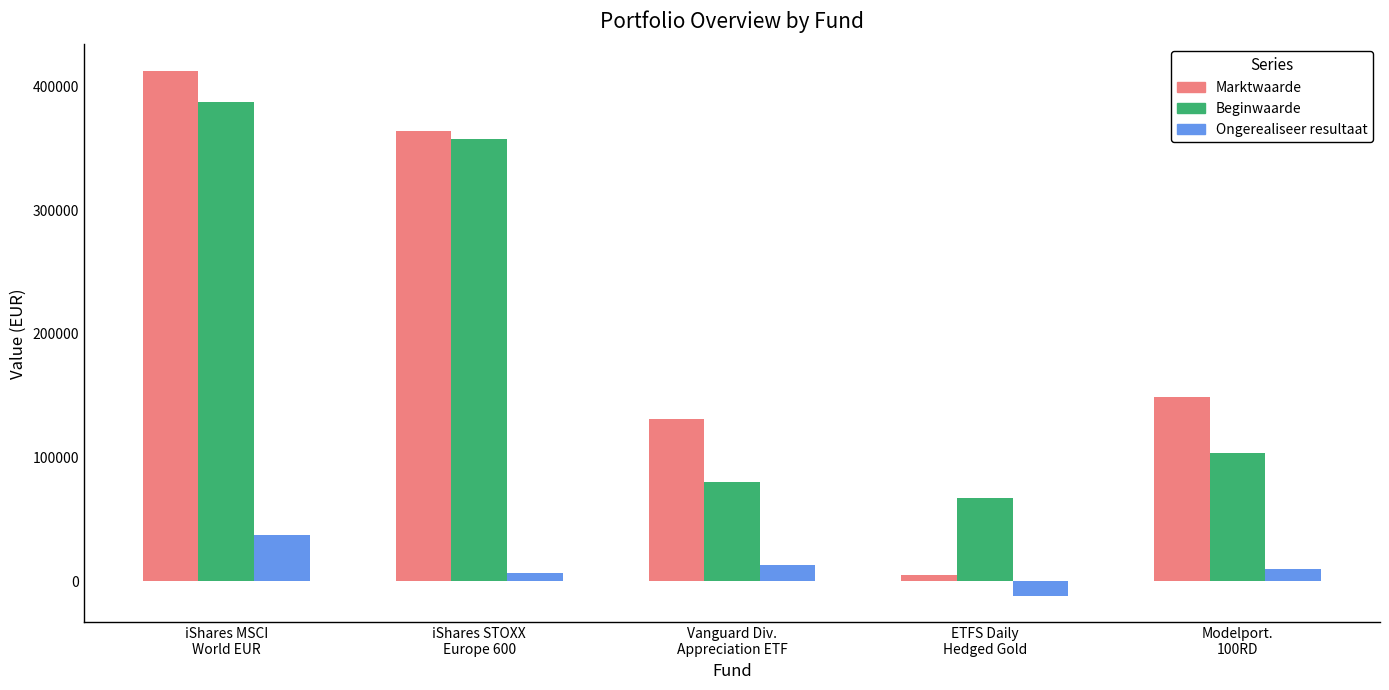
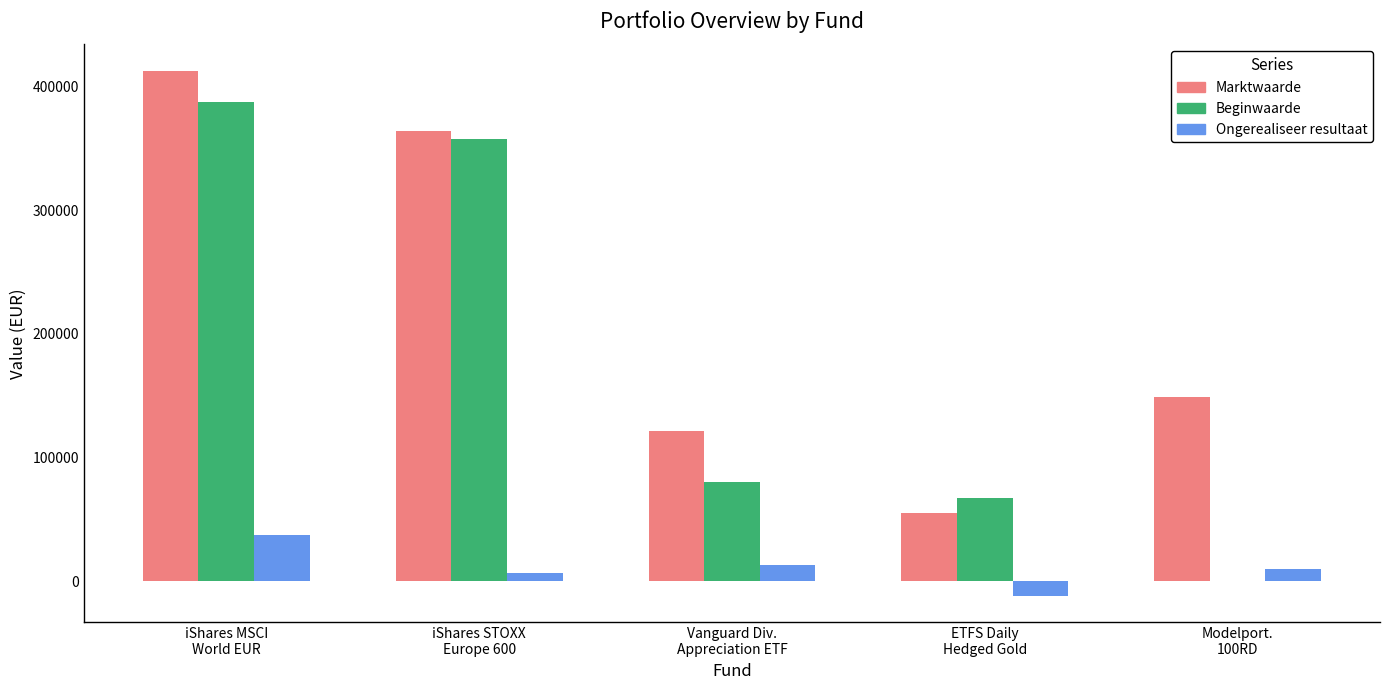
Marktwaarde, Vanguard Div. Appreciation ETF: 131000 -> 122000
Marktwaarde, ETFS Daily Hedged Gold: 5000 -> 56000
Beginwaarde, Modelport. 100RD: 104000 -> 0
